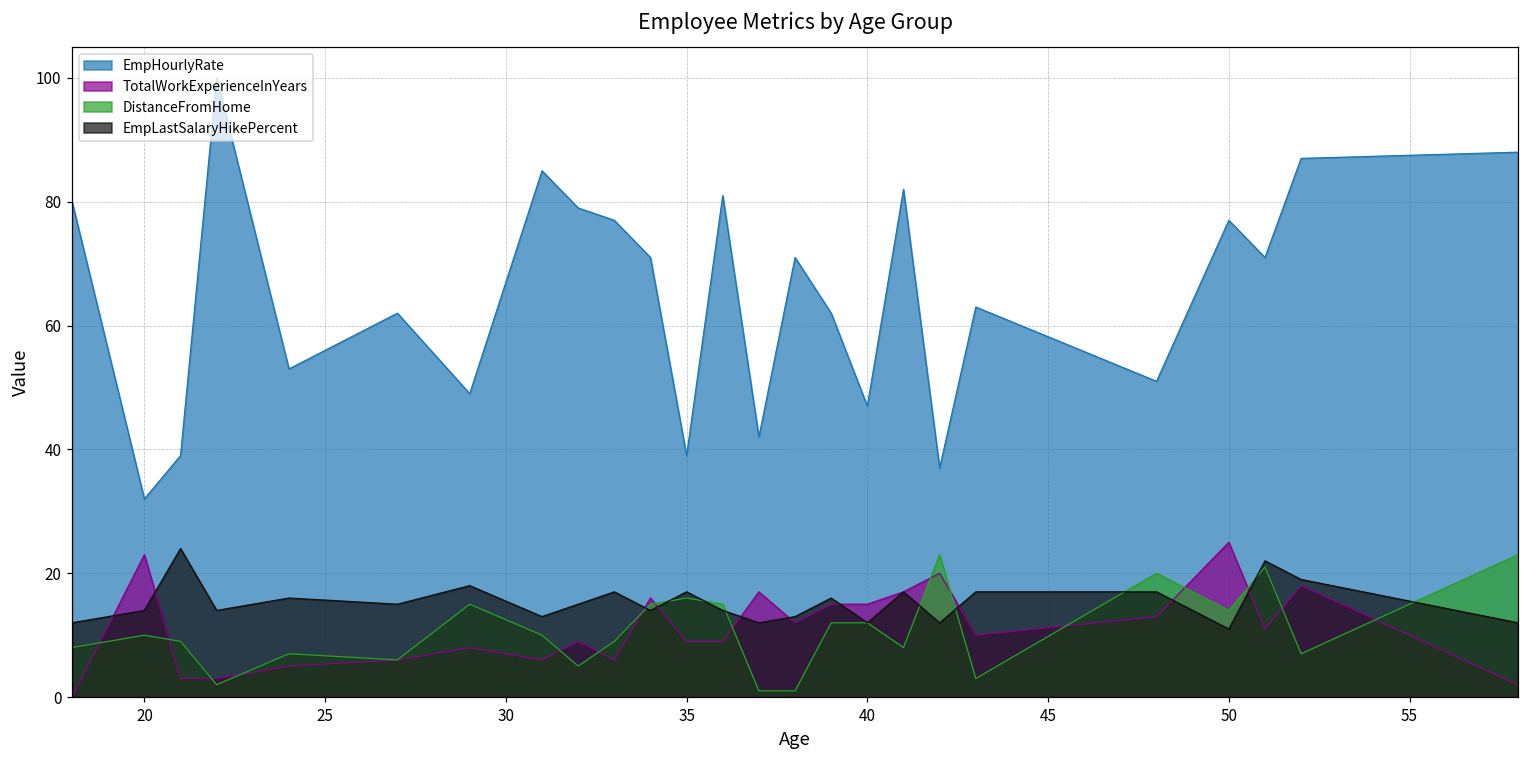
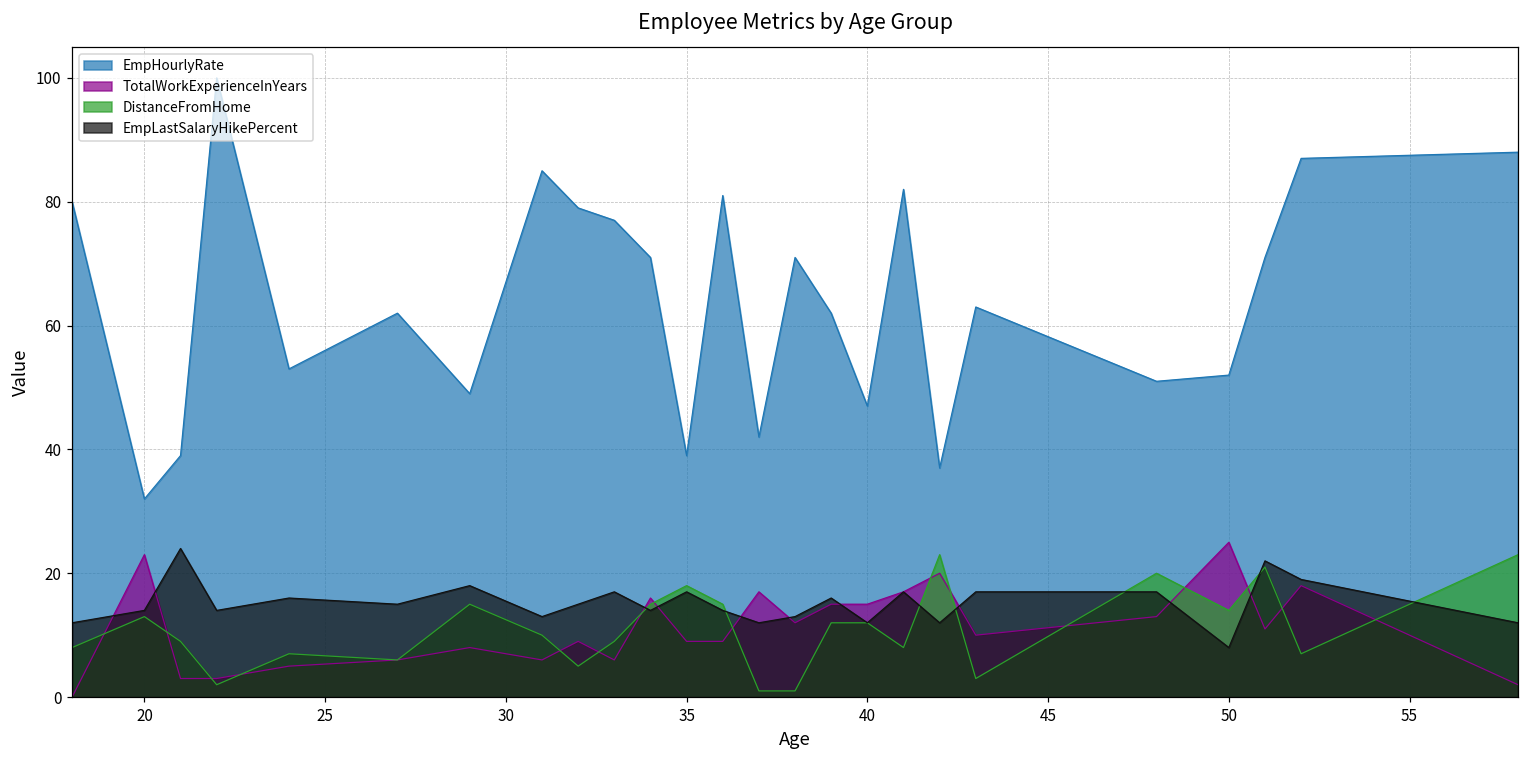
DistanceFromHome, 20: 10 -> 13
DistanceFromHome, 35: 16 -> 18
EmpHourlyRate, 50: 77 -> 52
EmpLastSalaryHikePercent, 50: 11 -> 8
